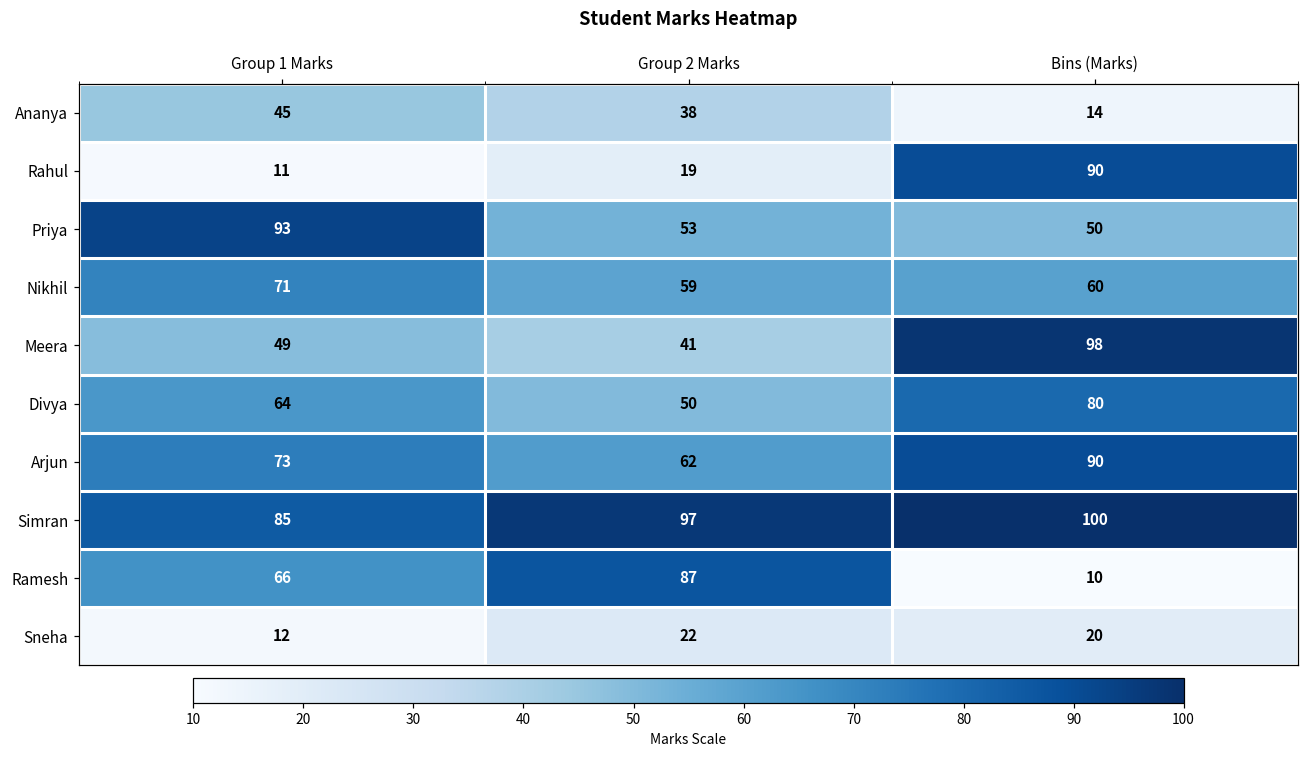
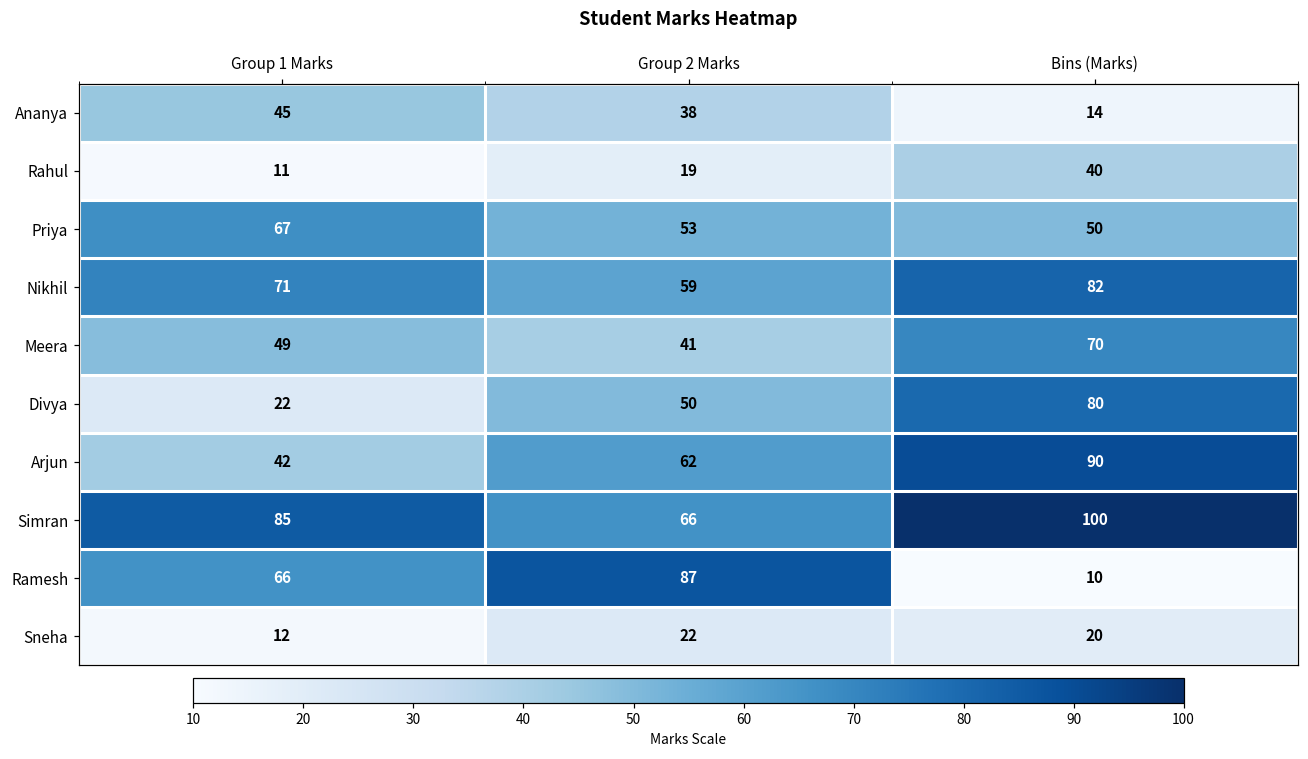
Rahul, Bins (Marks): 90 -> 40
Priya, Group 1 Marks: 93 -> 67
Nikhil, Bins (Marks): 60 -> 82
Meera, Bins (Marks): 98 -> 70
Divya, Group 1 Marks: 64 -> 22
Arjun, Group 1 Marks: 73 -> 42
Simran, Group 2 Marks: 97 -> 66
